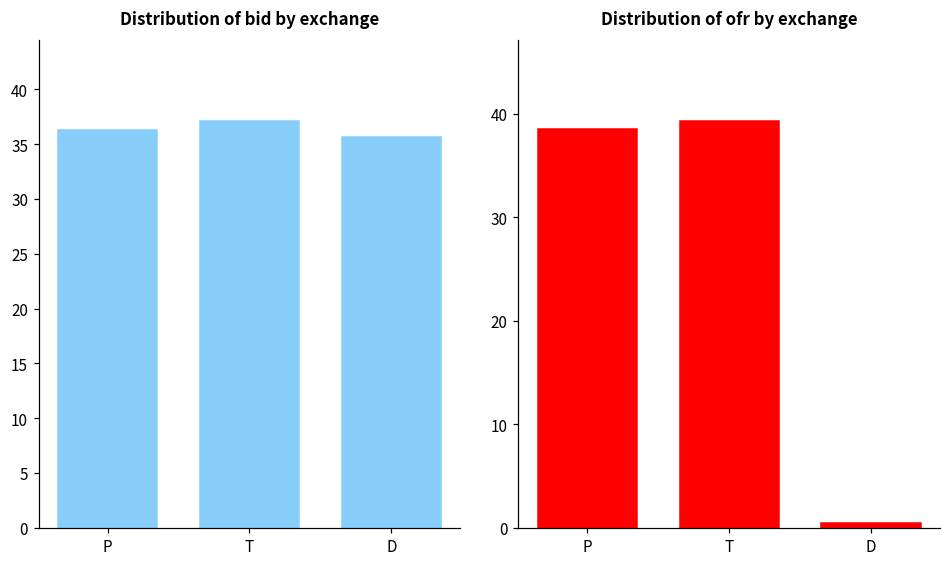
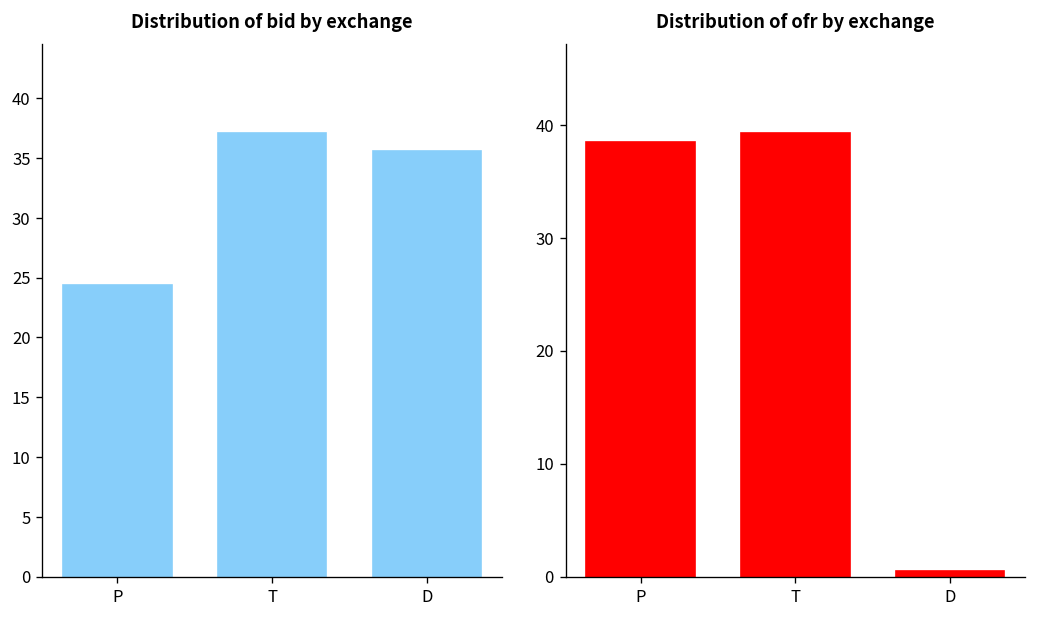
Distribution of bid by exchange, P: 36 -> 24
